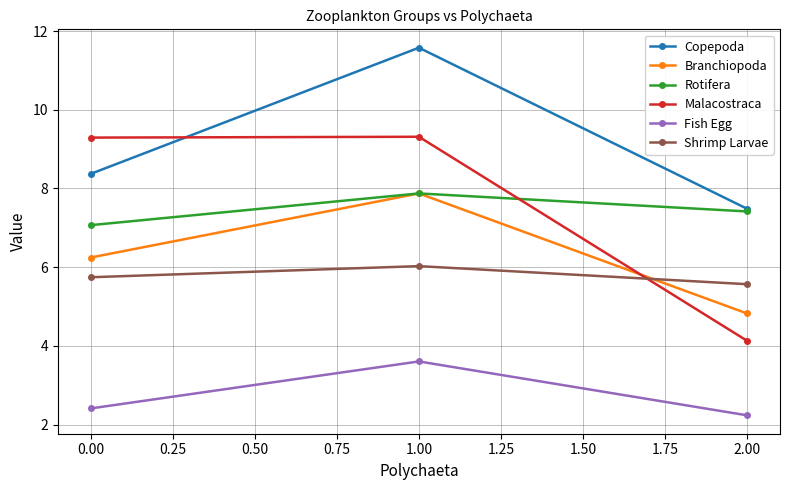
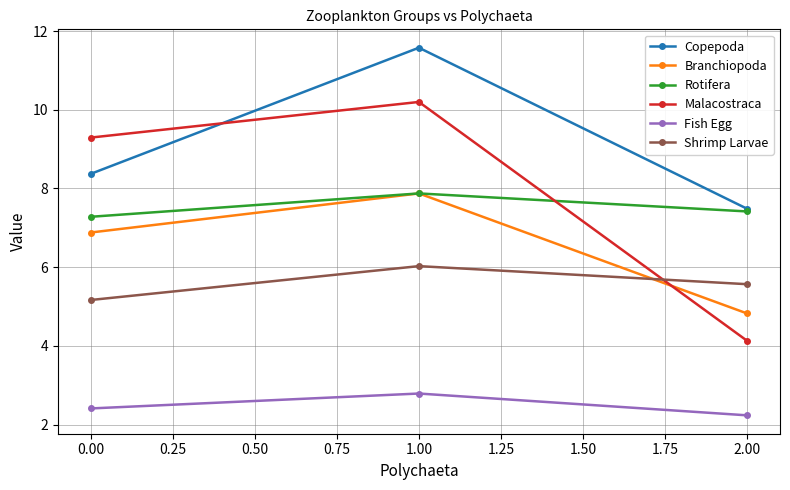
Branchiopoda, 0.00: 6.2 -> 6.9
Rotifera, 0.00: 7.1 -> 7.3
Shrimp Larvae, 0.00: 5.7 -> 5.2
Malacostraca, 1.00: 9.3 -> 10.2
Fish Egg, 1.00: 3.6 -> 2.8
